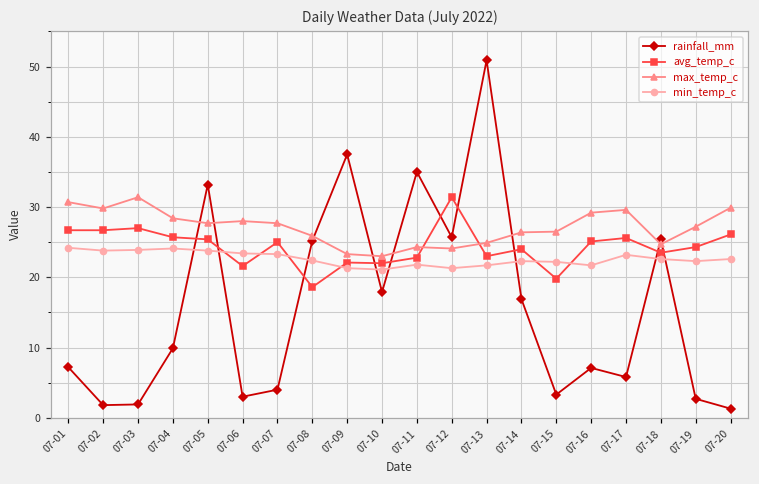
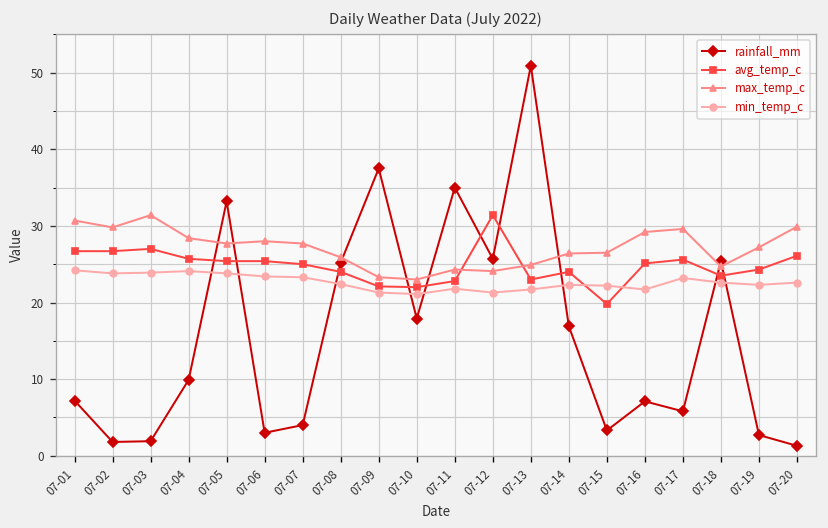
avg_temp_c, 07-06: 22 -> 25
avg_temp_c, 07-08: 19 -> 24
